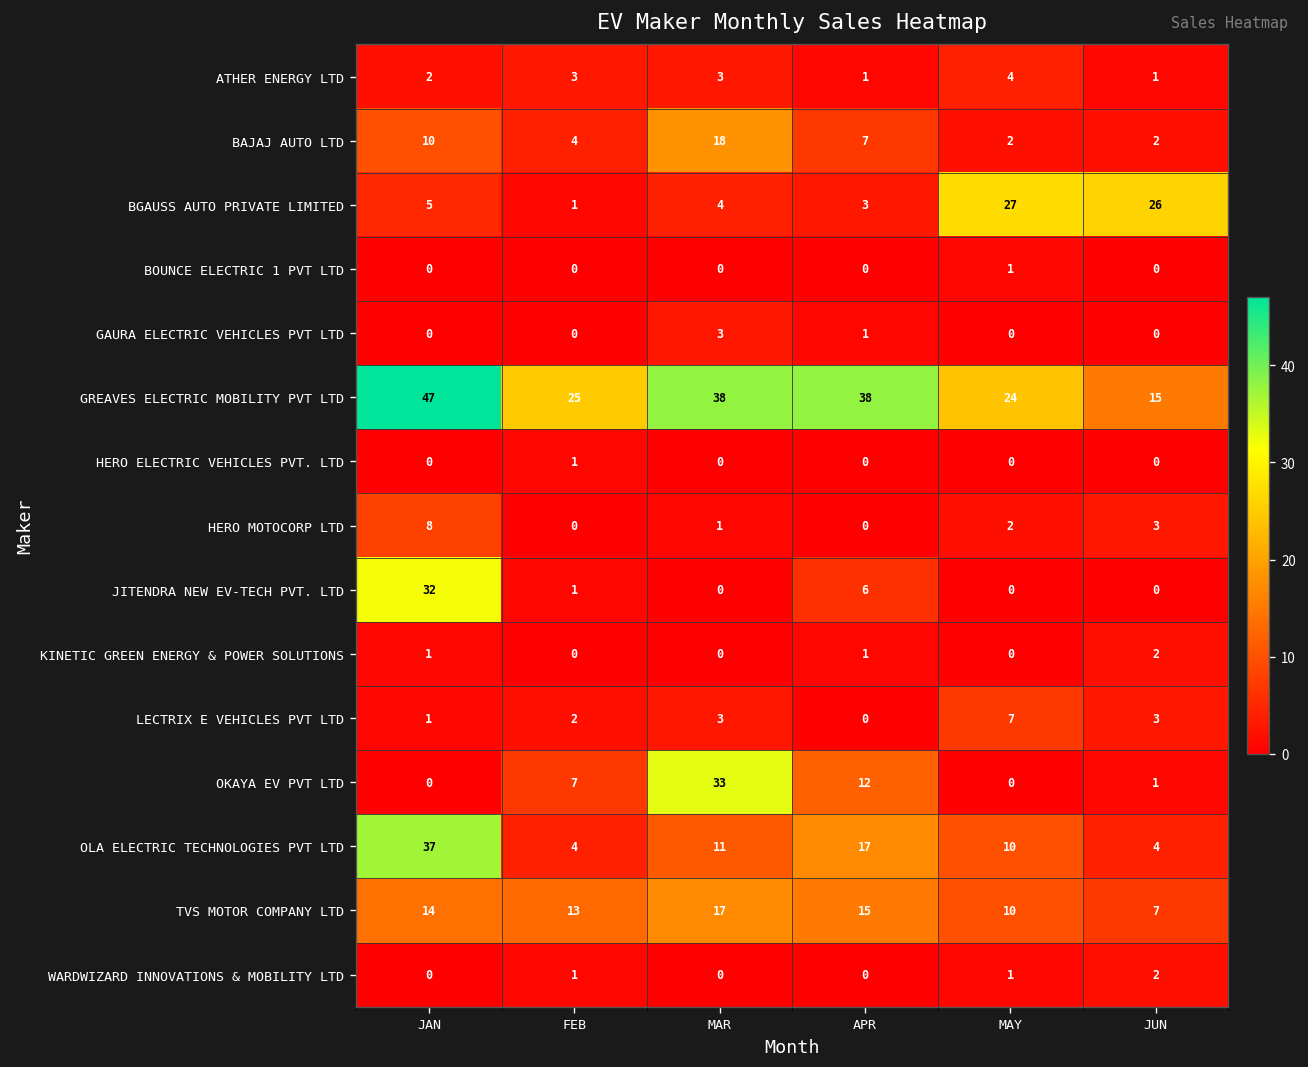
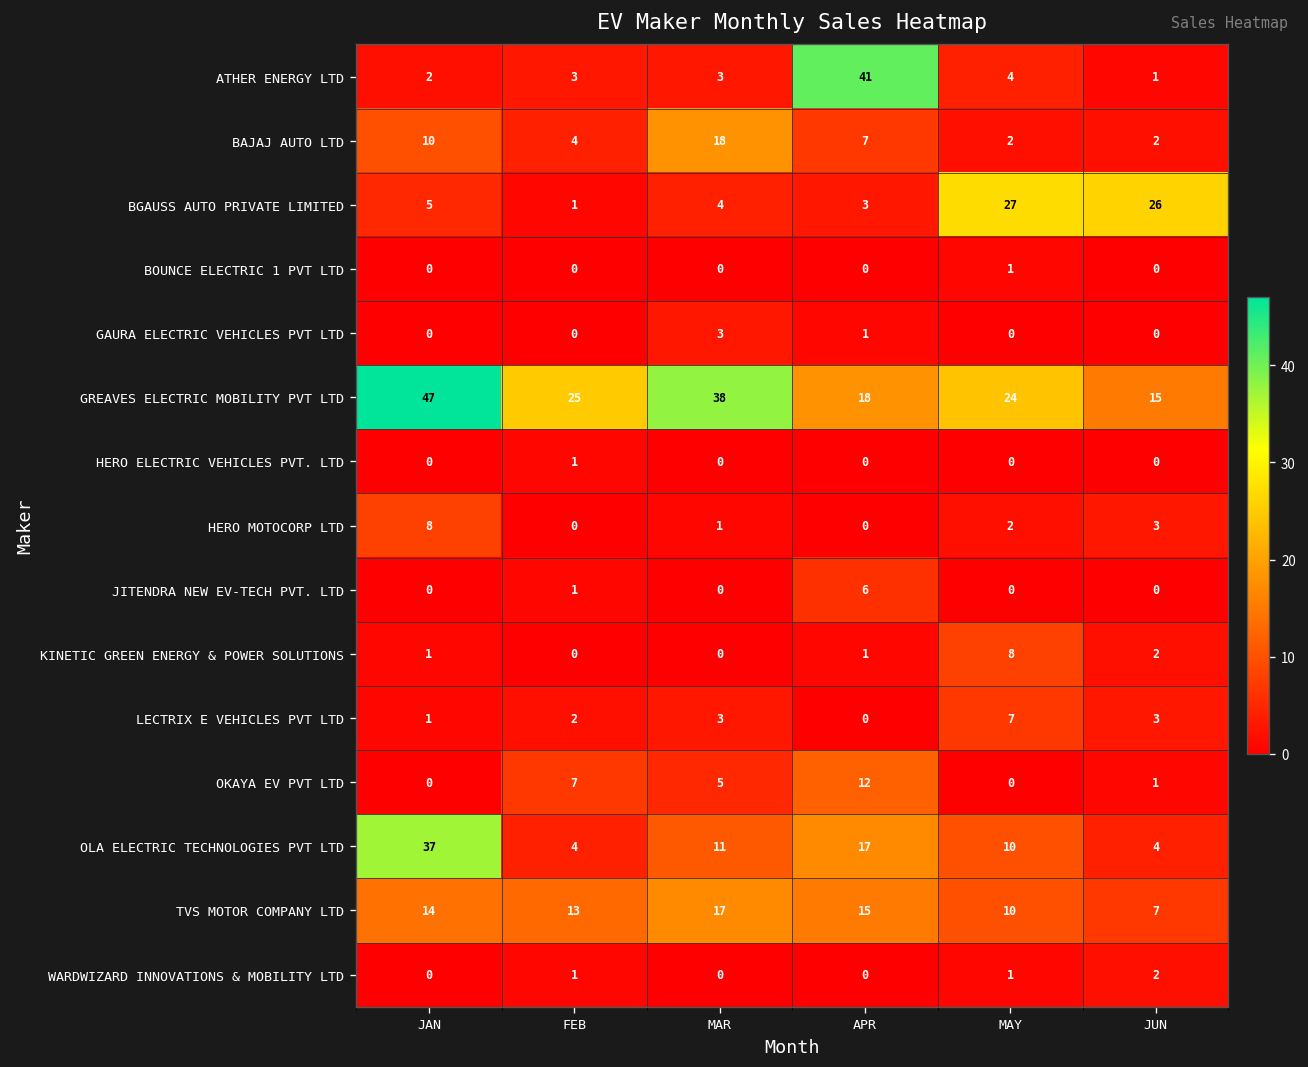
ATHER ENERGY LTD, APR: 1 -> 41
GREAVES ELECTRIC MOBILITY PVT LTD, APR: 38 -> 18
JITENDRA NEW EV-TECH PVT. LTD, JAN: 32 -> 0
KINETIC GREEN ENERGY & POWER SOLUTIONS, MAY: 0 -> 8
OKAYA EV PVT LTD, MAR: 33 -> 5
